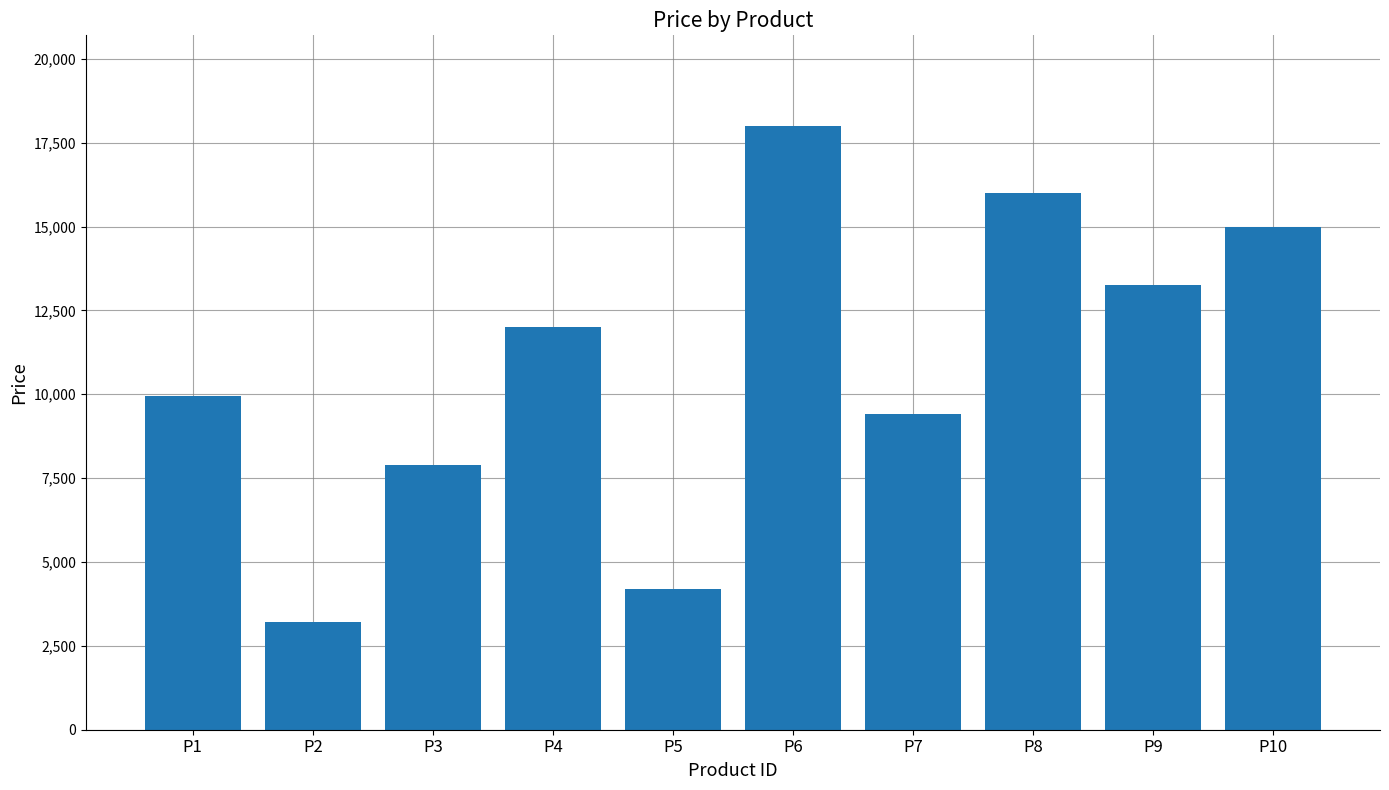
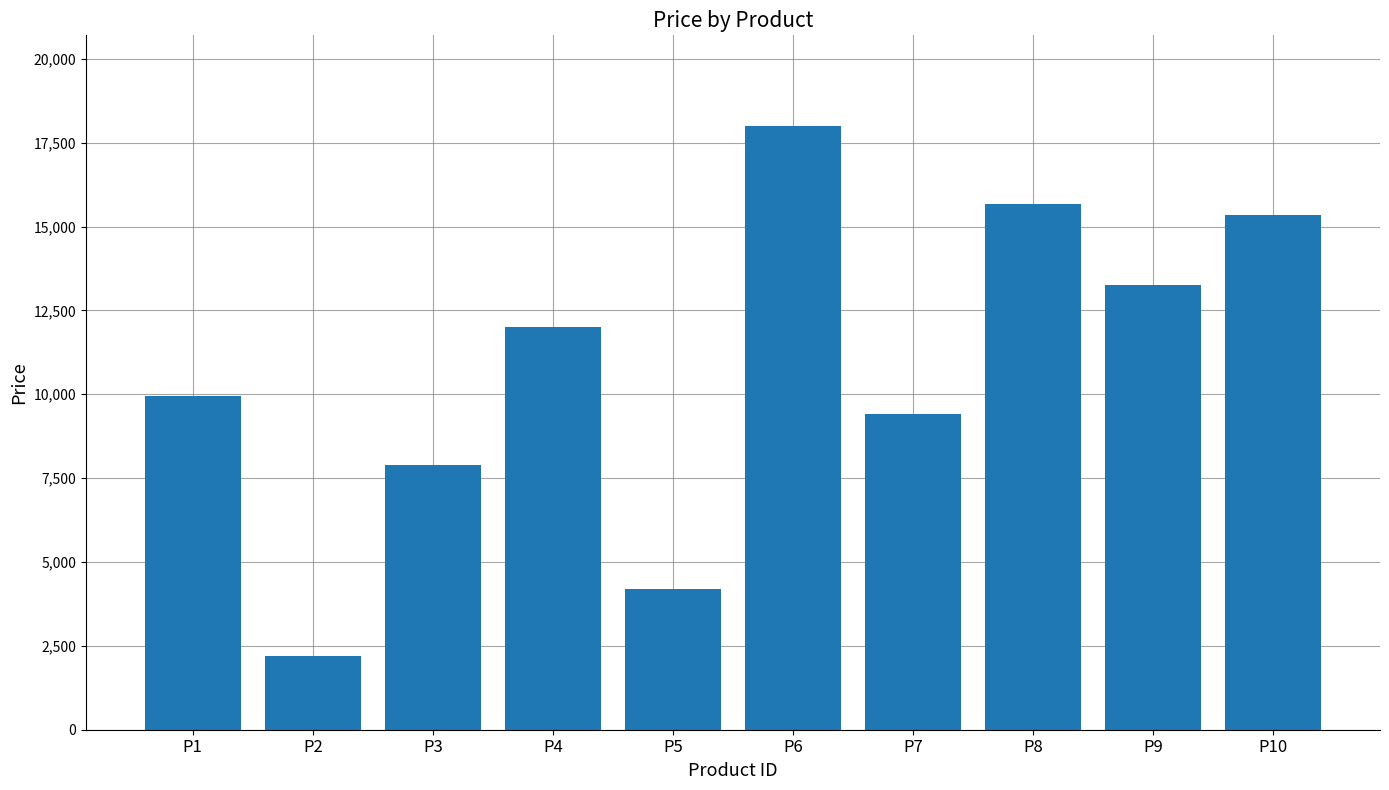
P2: 3,200 -> 2,200
P8: 16,000 -> 15,700
P10: 15,000 -> 15,300
